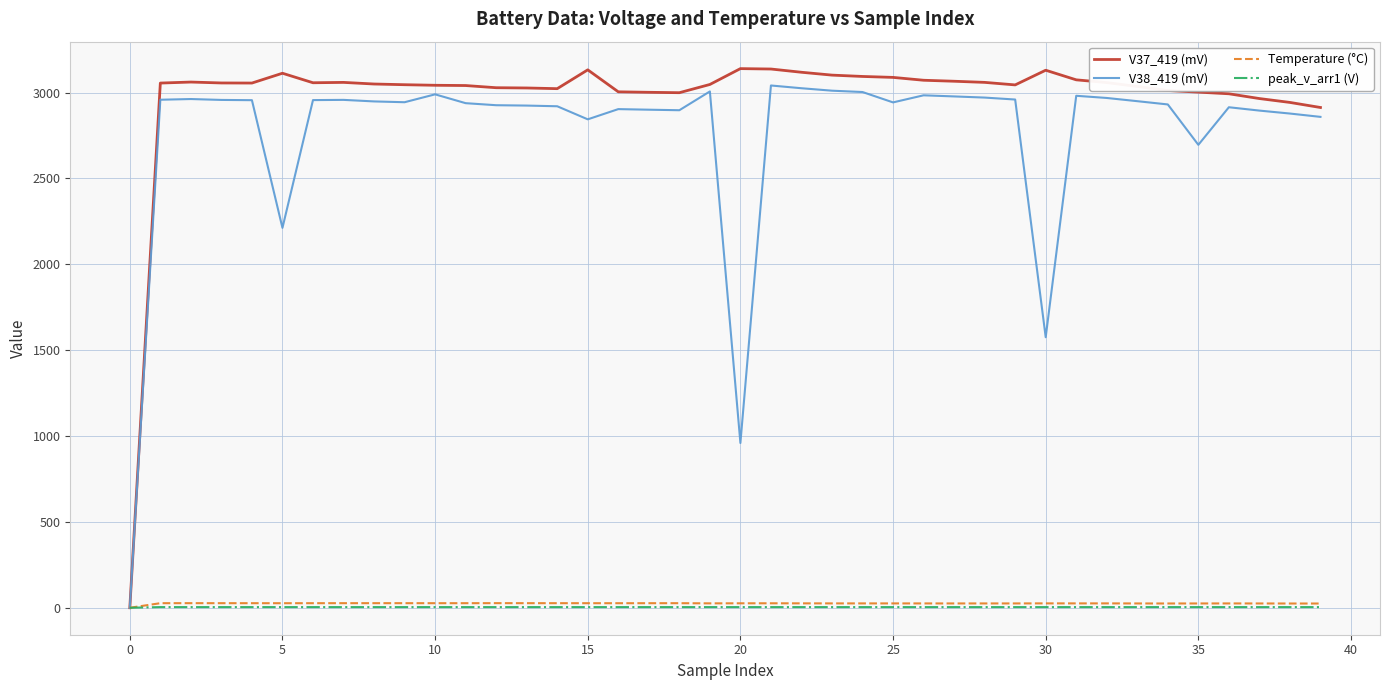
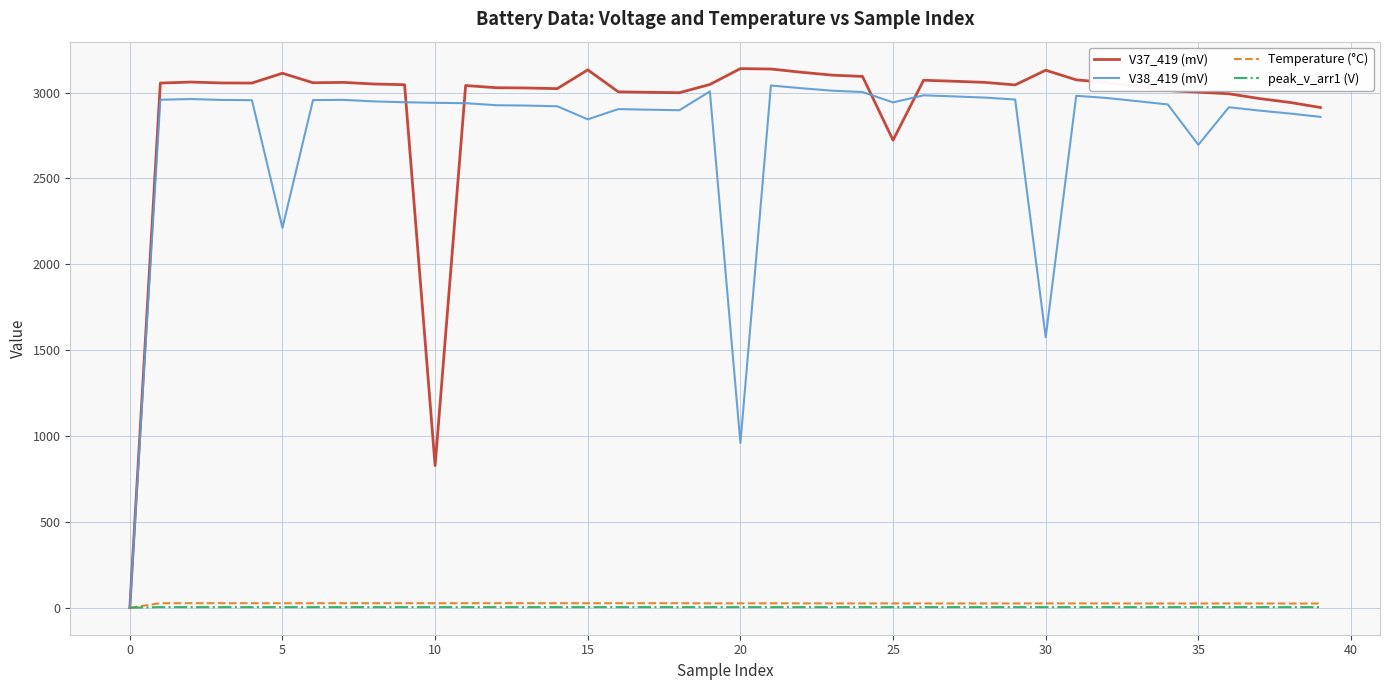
V37_419 (mV), 10: 3040 -> 830
V38_419 (mV), 10: 2990 -> 2940
V37_419 (mV), 25: 3090 -> 2720
